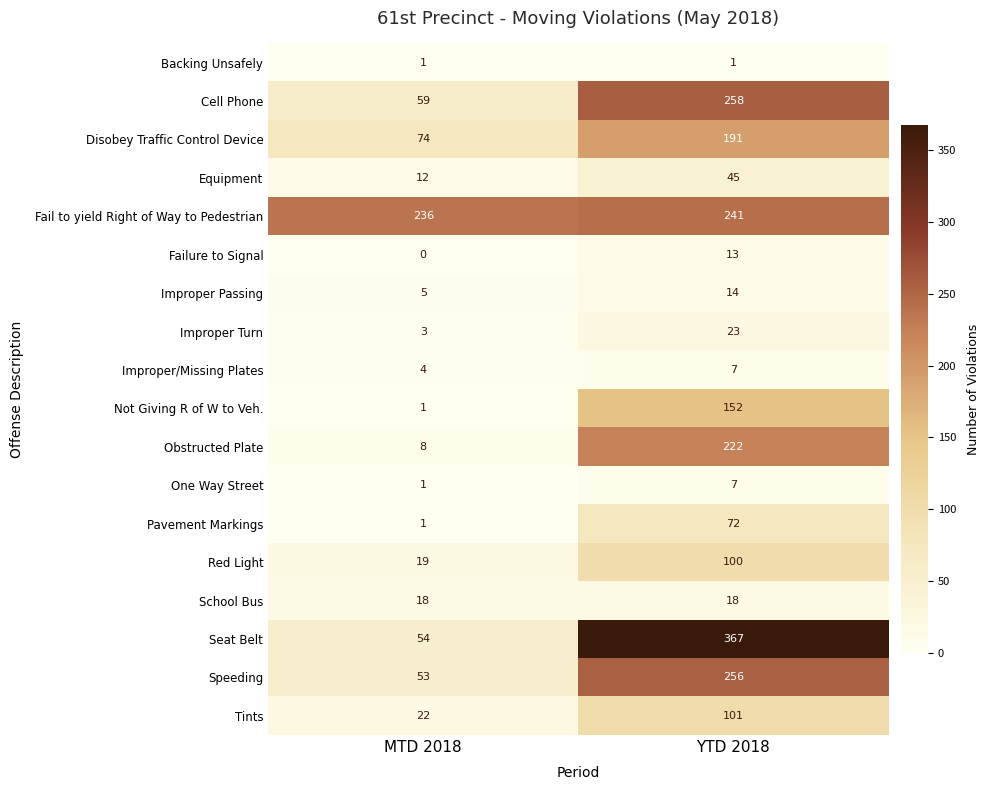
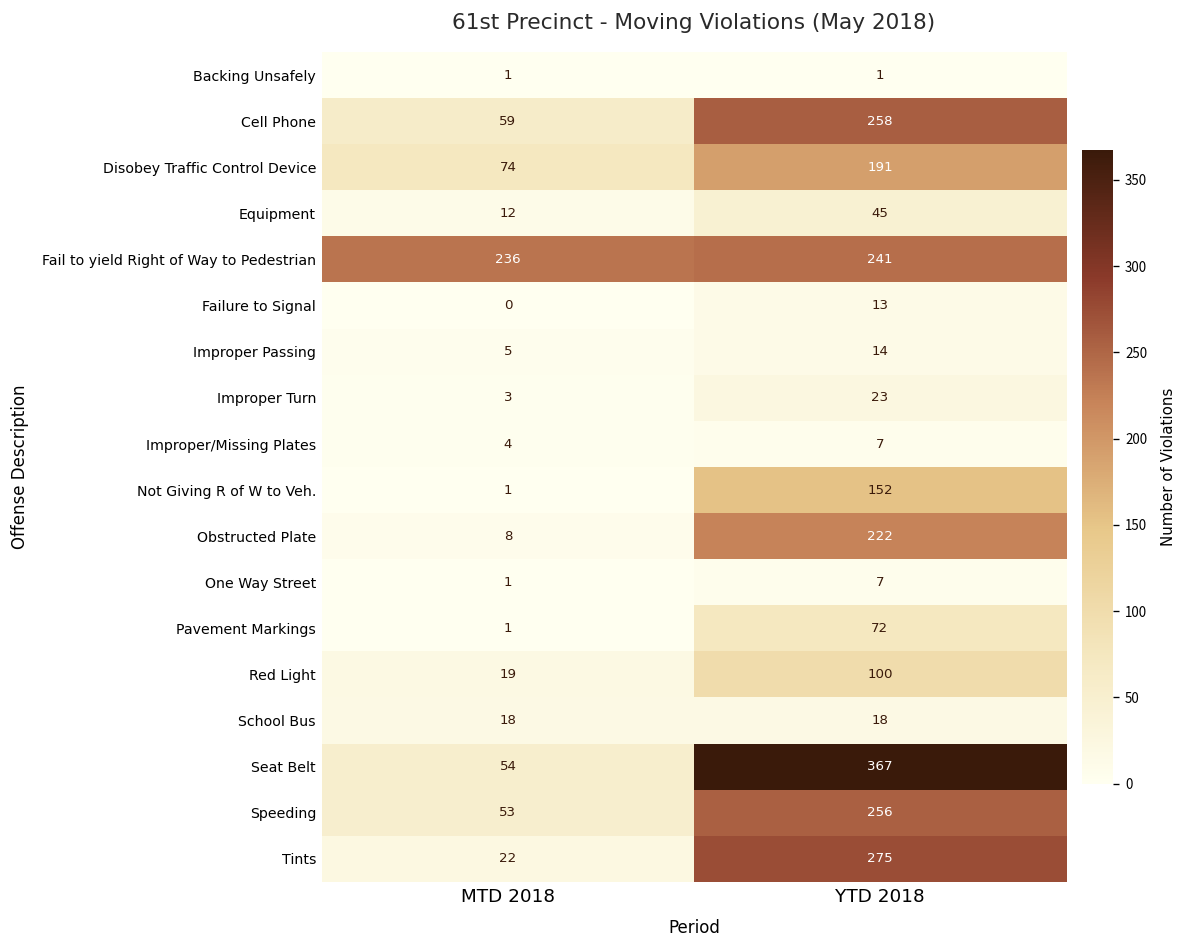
Tints, YTD 2018: 101 -> 275
